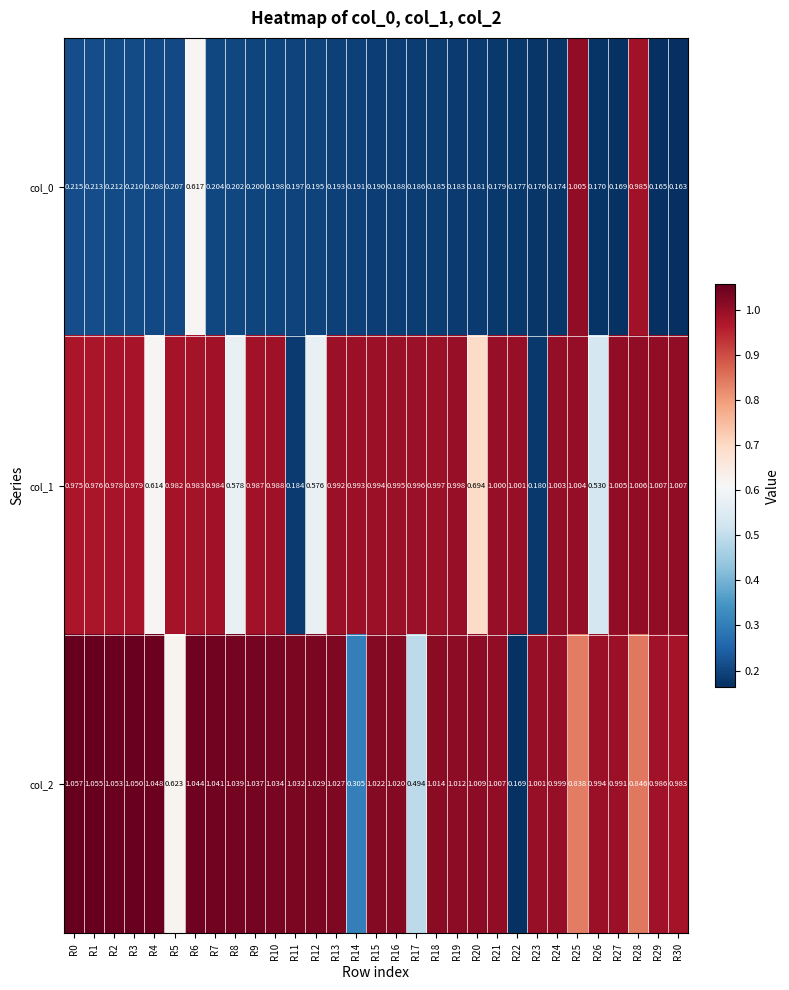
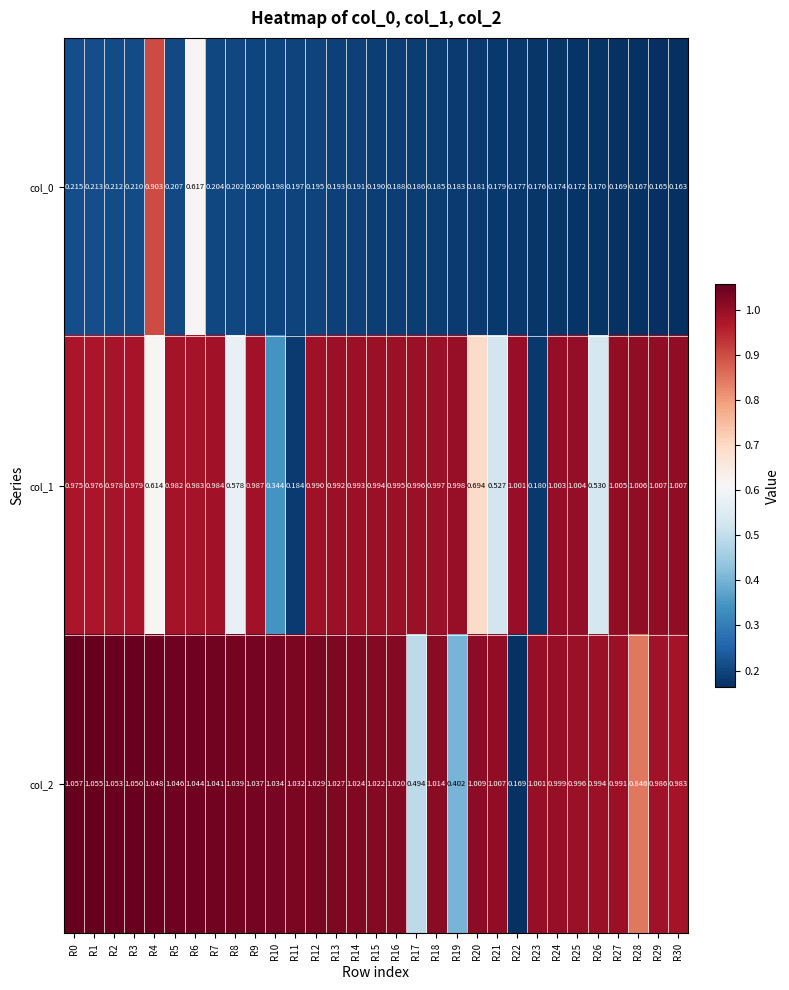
col_0, R4: 0.208 -> 0.903
col_0, R25: 1.005 -> 0.172
col_0, R28: 0.985 -> 0.167
col_1, R10: 0.988 -> 0.344
col_1, R12: 0.576 -> 0.990
col_1, R21: 1.000 -> 0.527
col_2, R5: 0.623 -> 1.046
col_2, R14: 0.305 -> 1.024
col_2, R19: 1.012 -> 0.402
col_2, R25: 0.838 -> 0.996
